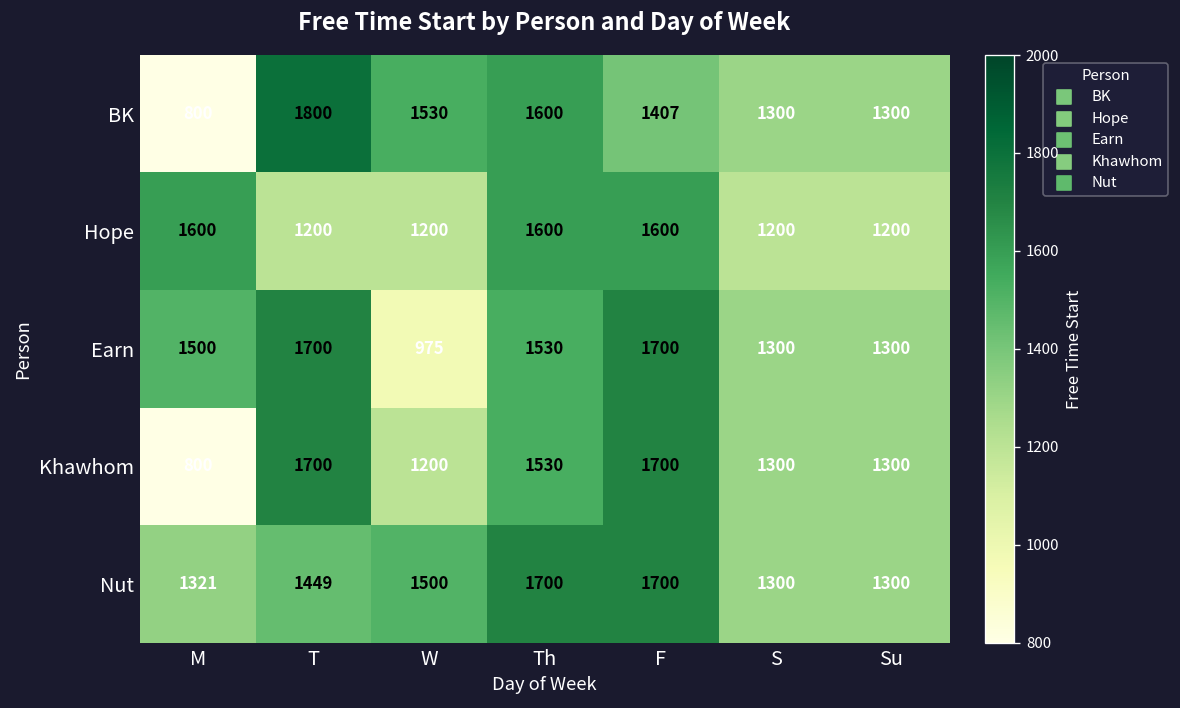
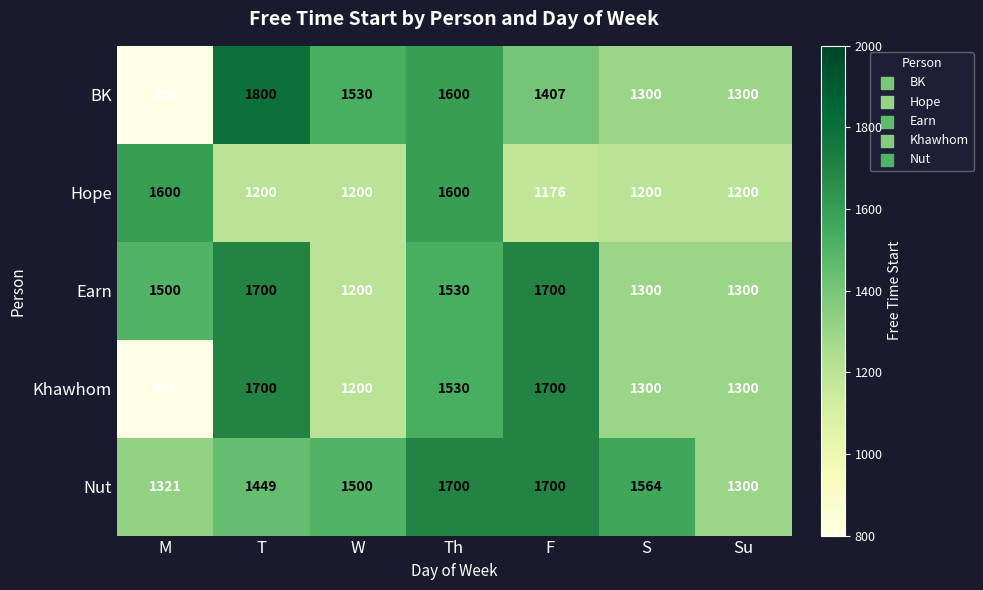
Hope, F: 1600 -> 1176
Earn, W: 975 -> 1200
Nut, S: 1300 -> 1564
